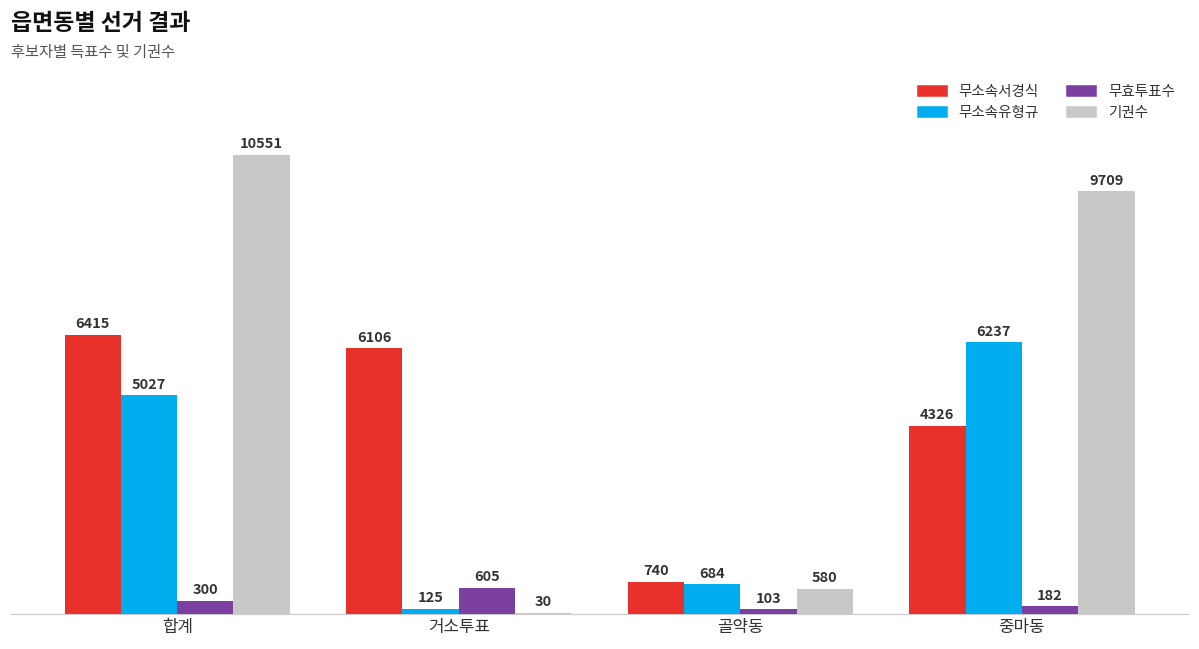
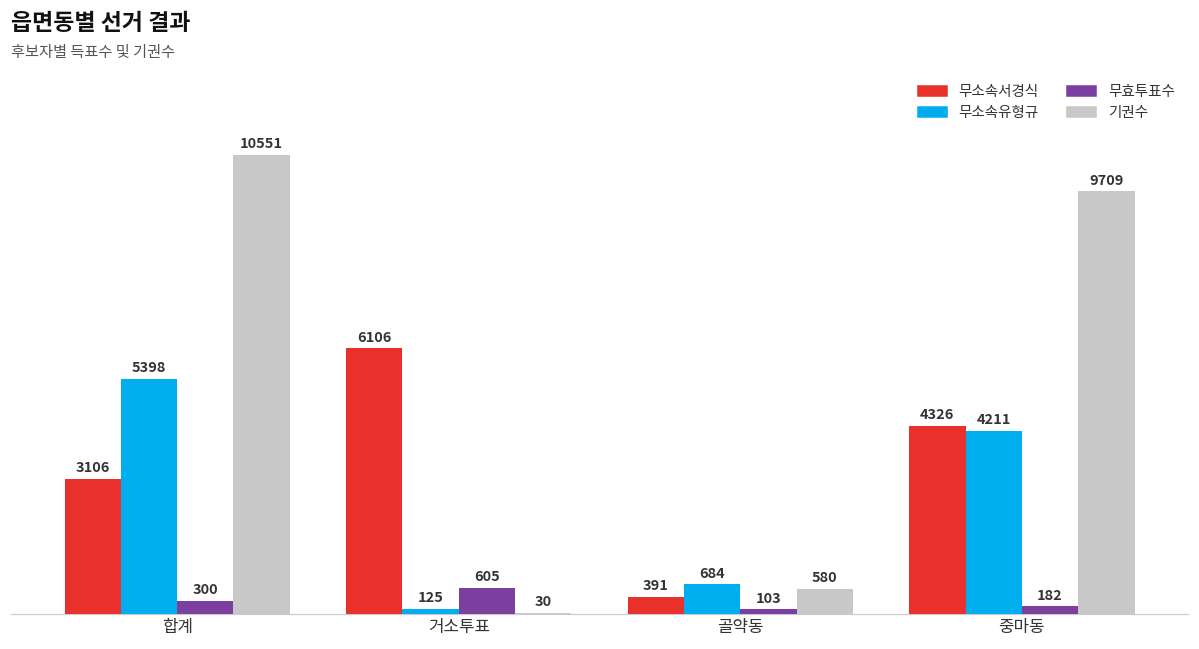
무소속서경식, 합계: 6415 -> 3106
무소속유형규, 합계: 5027 -> 5398
무소속서경식, 골약동: 740 -> 391
무소속유형규, 중마동: 6237 -> 4211
